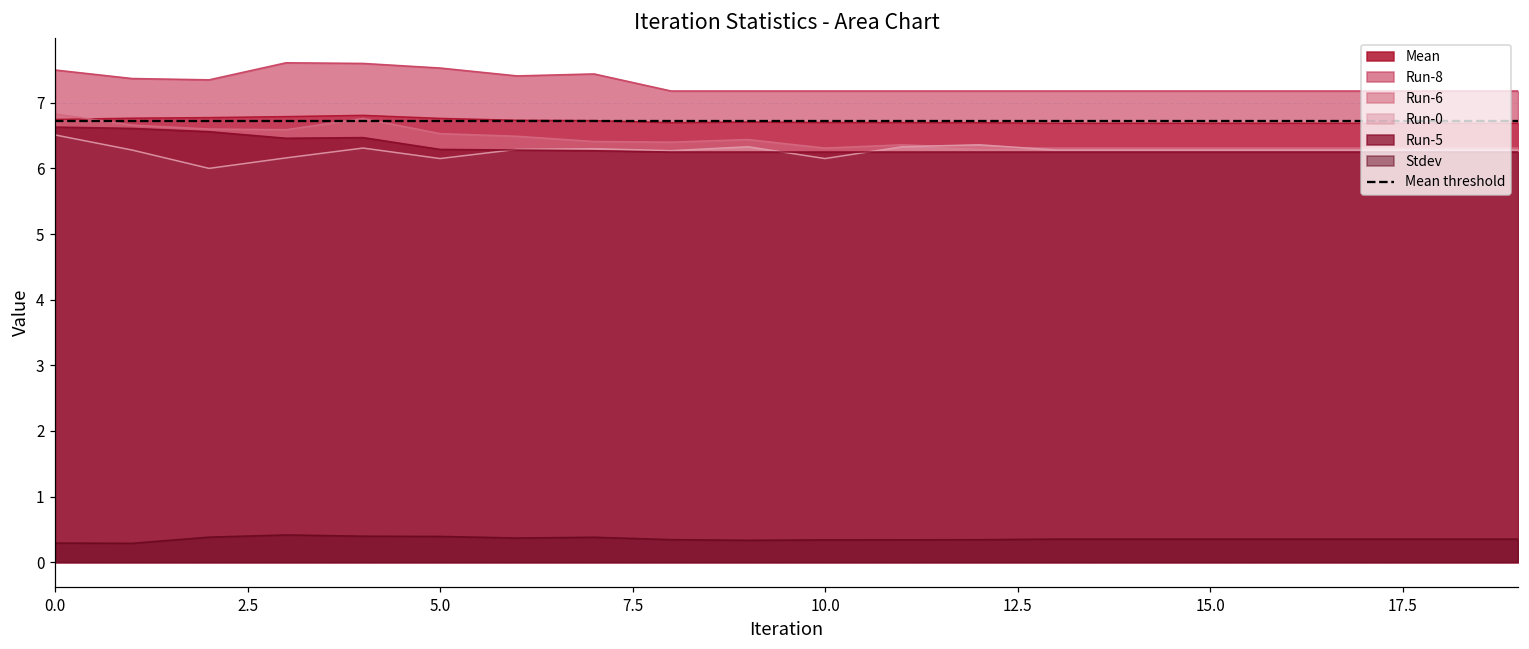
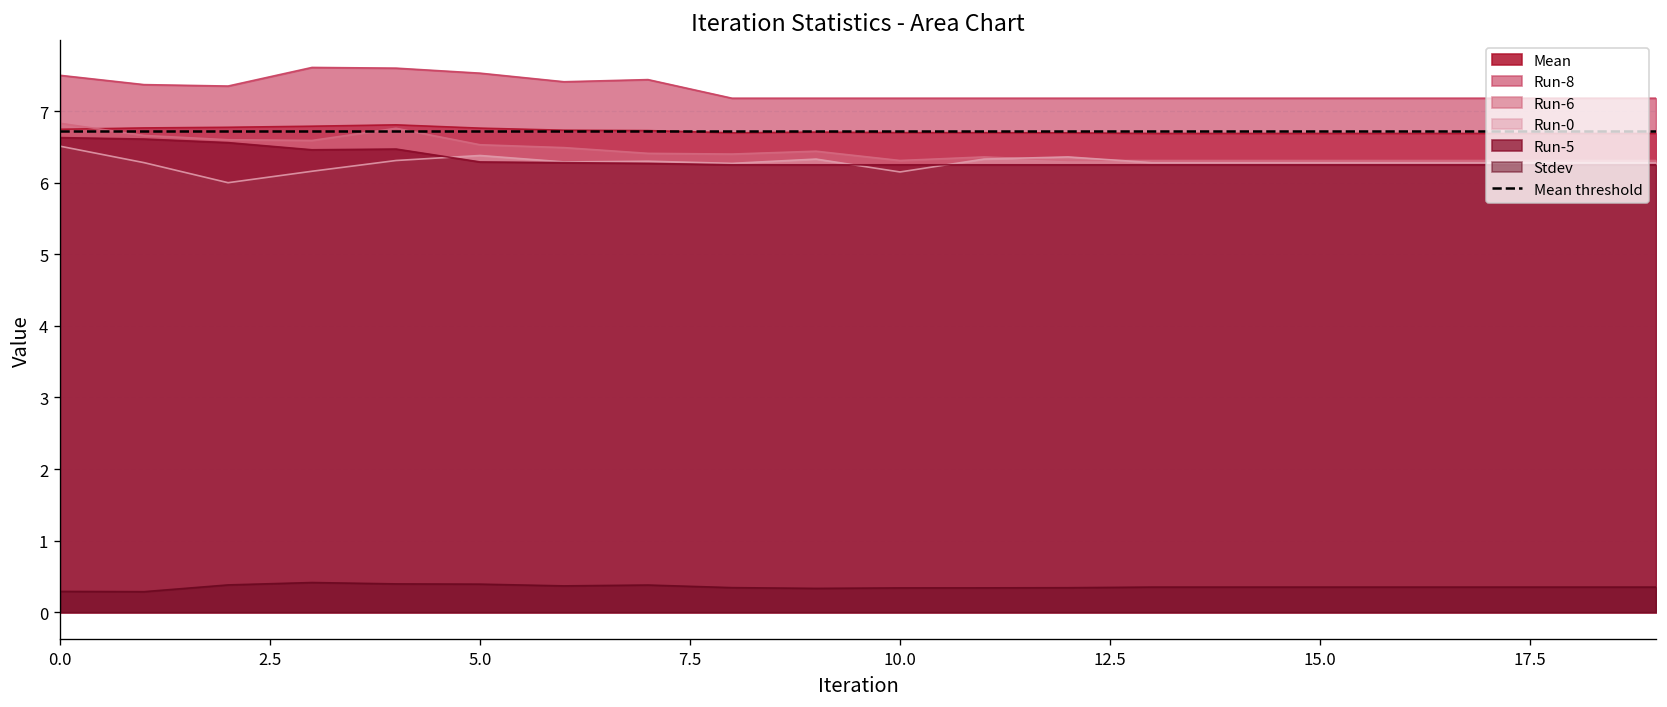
Run-0, 5.0: 6.2 -> 6.4
